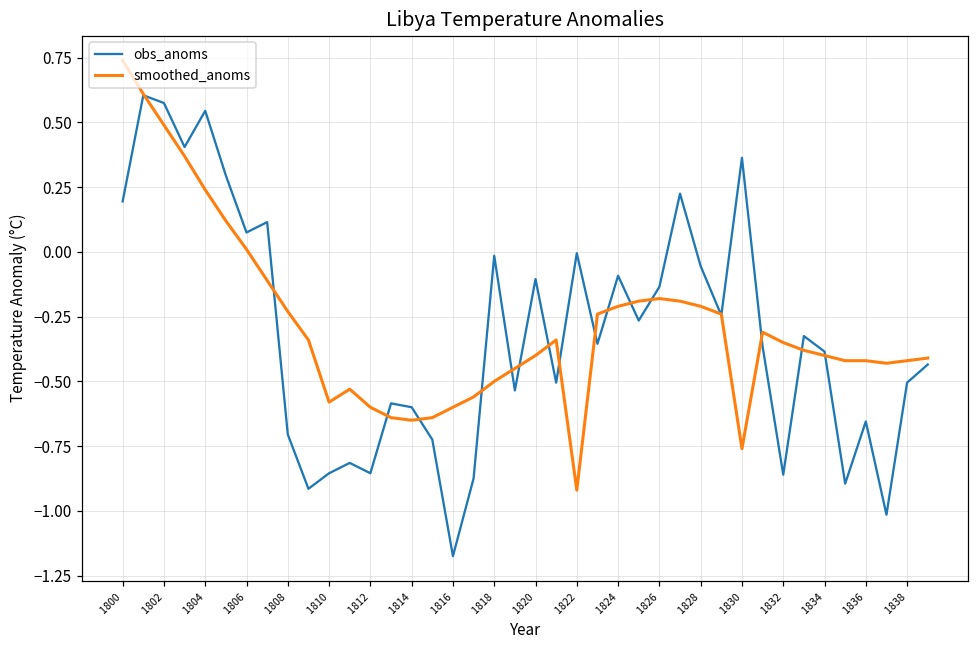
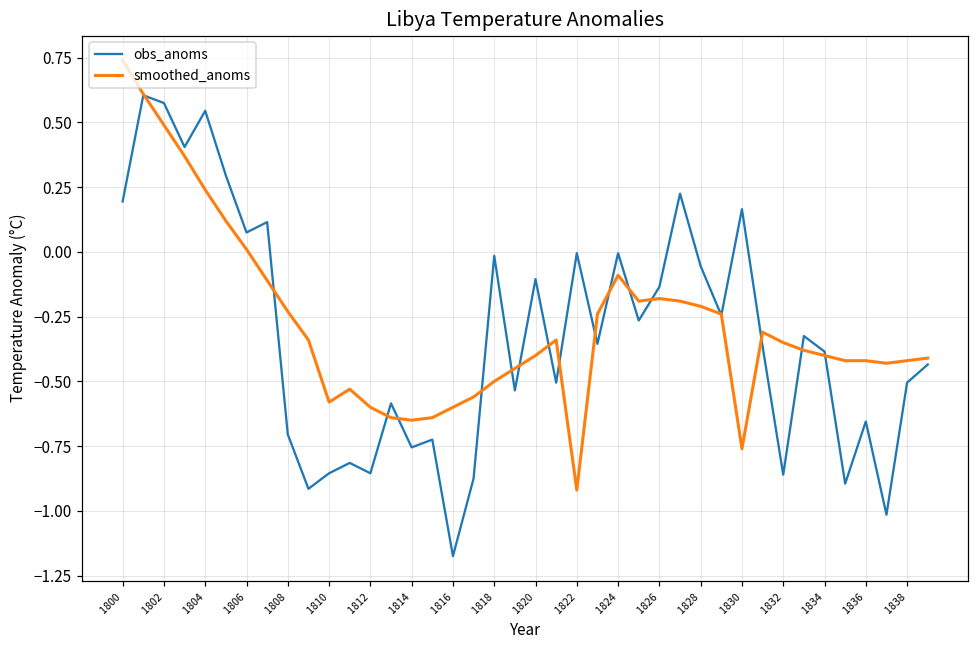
obs_anoms, 1814: -0.60 -> -0.75
obs_anoms, 1824: -0.09 -> 0.00
smoothed_anoms, 1824: -0.21 -> -0.09
obs_anoms, 1830: 0.36 -> 0.17
